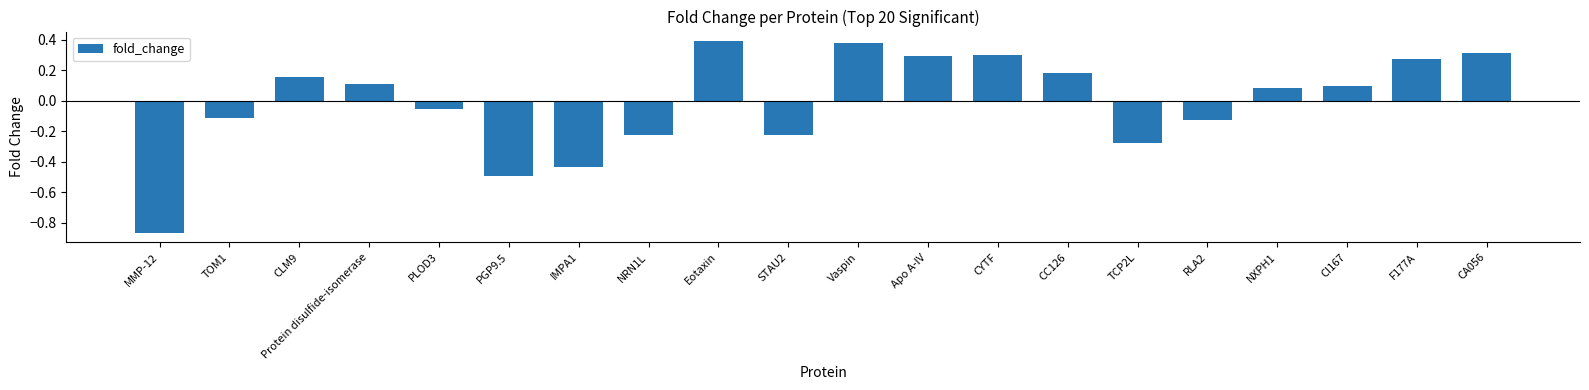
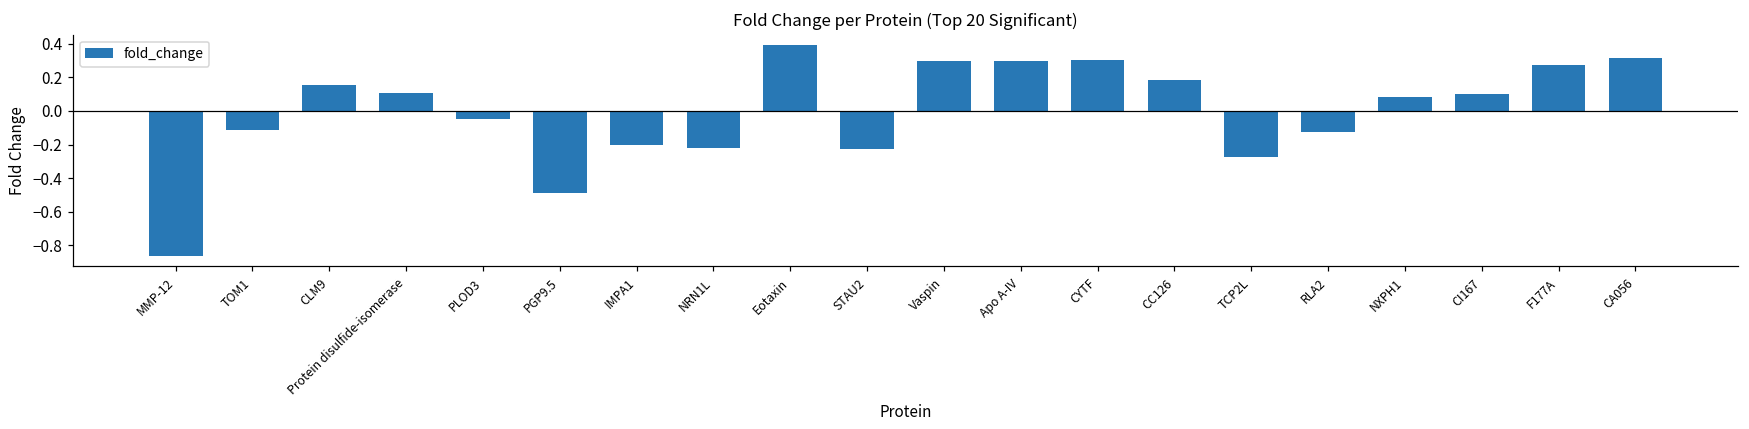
IMPA1: -0.43 -> -0.20
Vaspin: 0.38 -> 0.30
